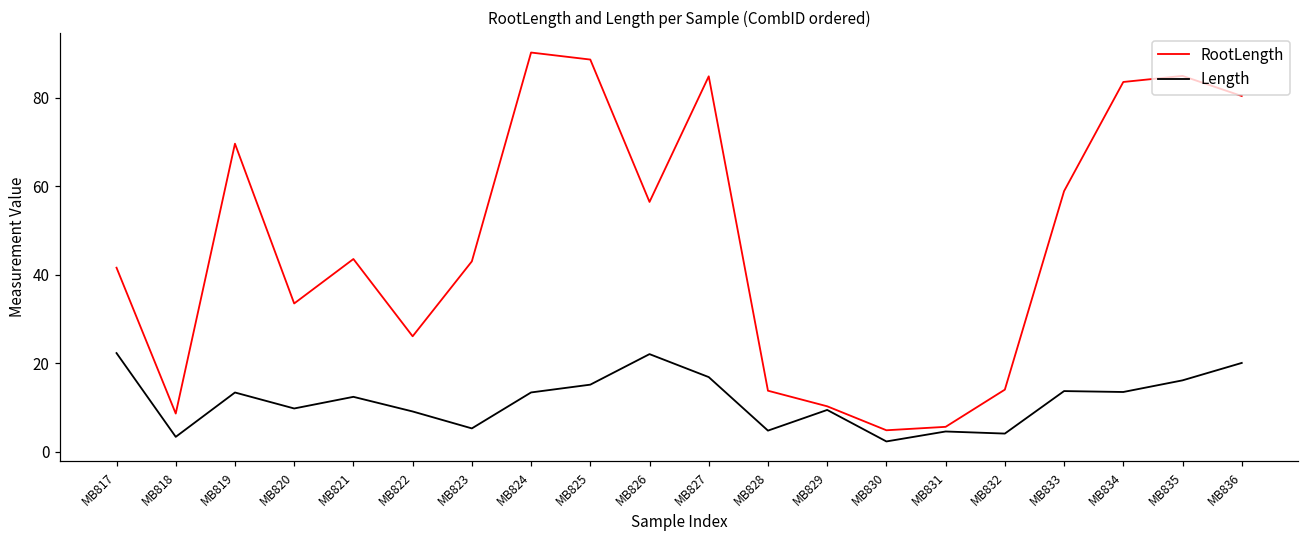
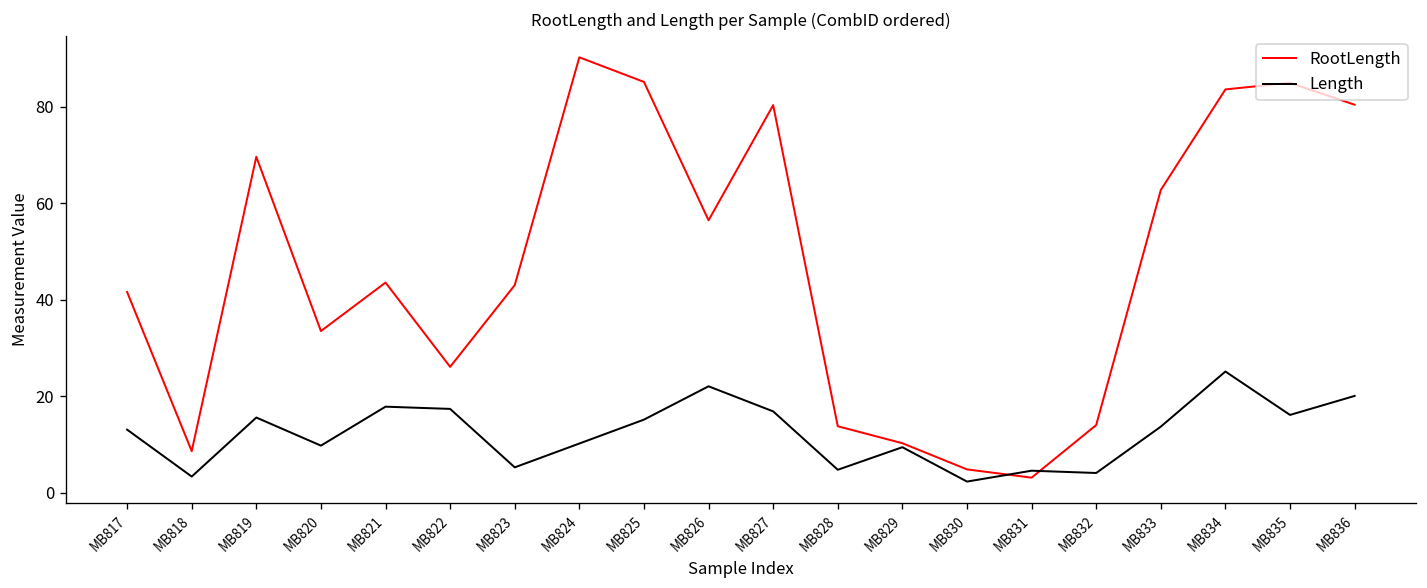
Length, MB817: 22 -> 13
Length, MB819: 13 -> 16
Length, MB821: 12 -> 18
Length, MB822: 9 -> 17
Length, MB824: 13 -> 10
RootLength, MB825: 89 -> 85
RootLength, MB827: 85 -> 80
RootLength, MB831: 6 -> 3
RootLength, MB833: 59 -> 63
Length, MB834: 14 -> 25
